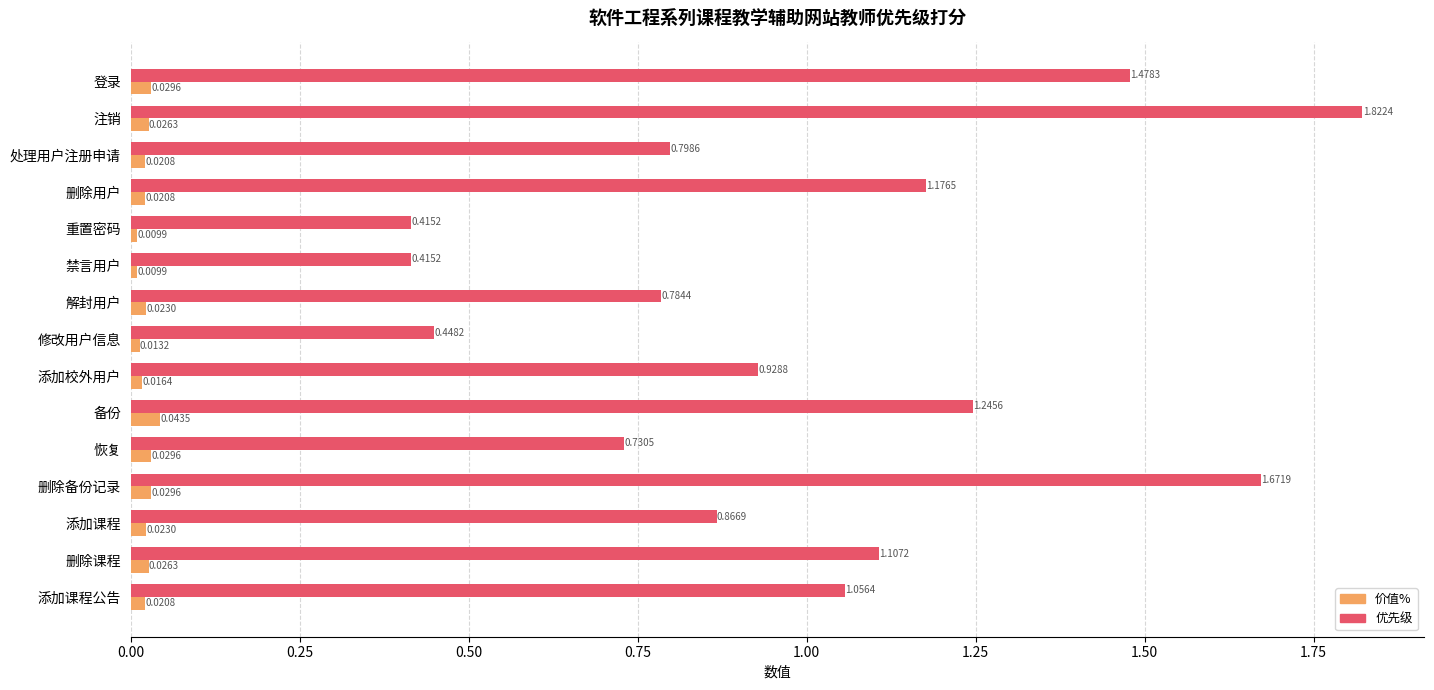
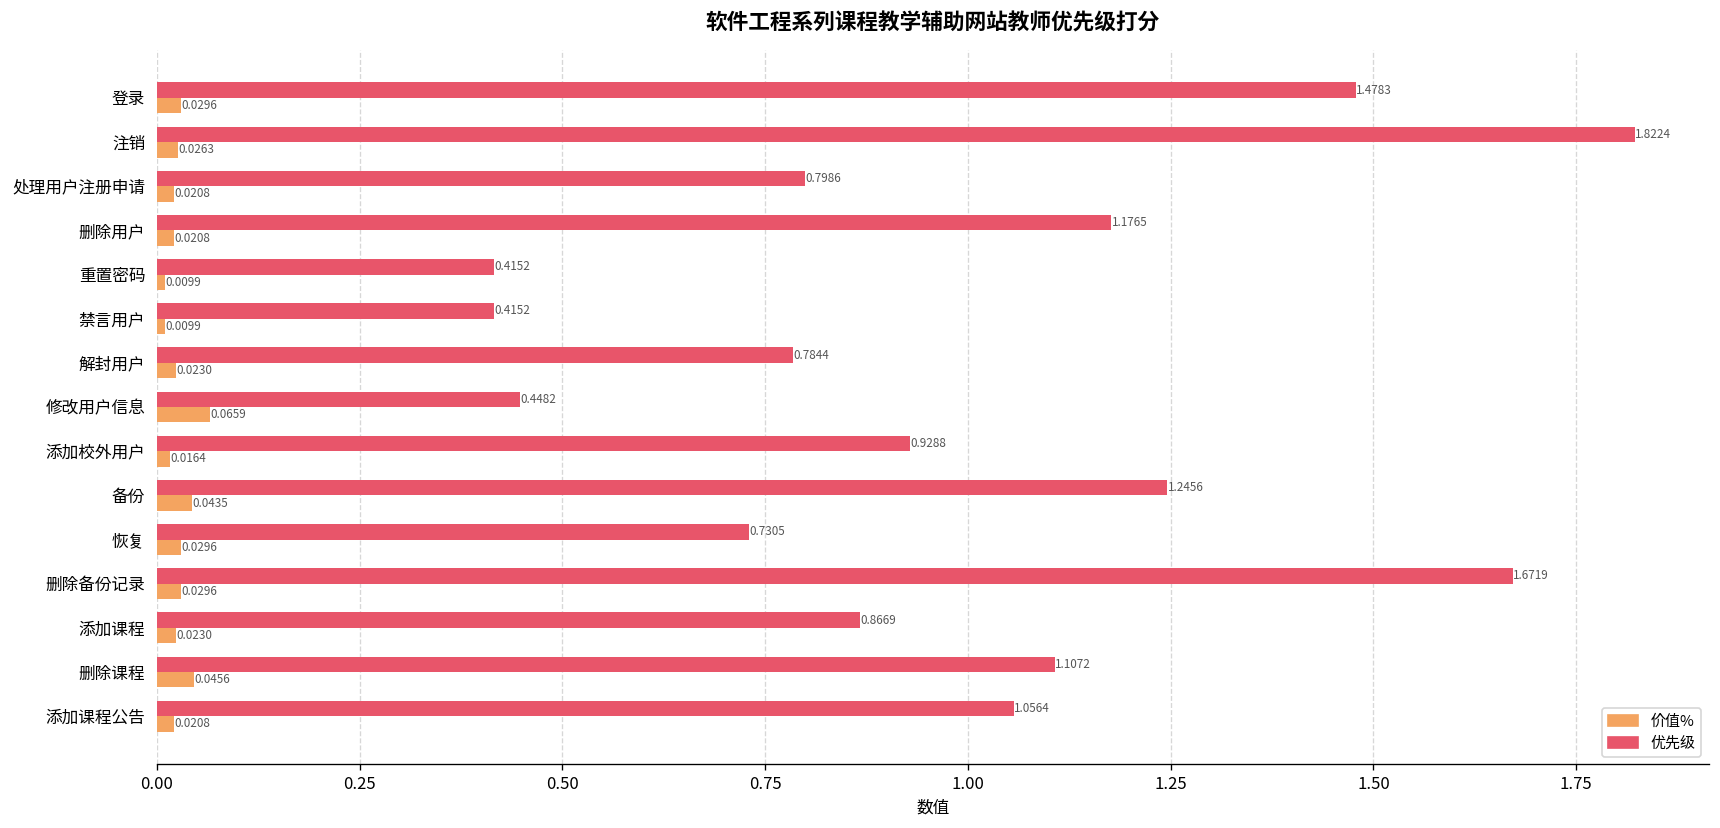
价值%, 修改用户信息: 0.0132 -> 0.0659
价值%, 删除课程: 0.0263 -> 0.0456
